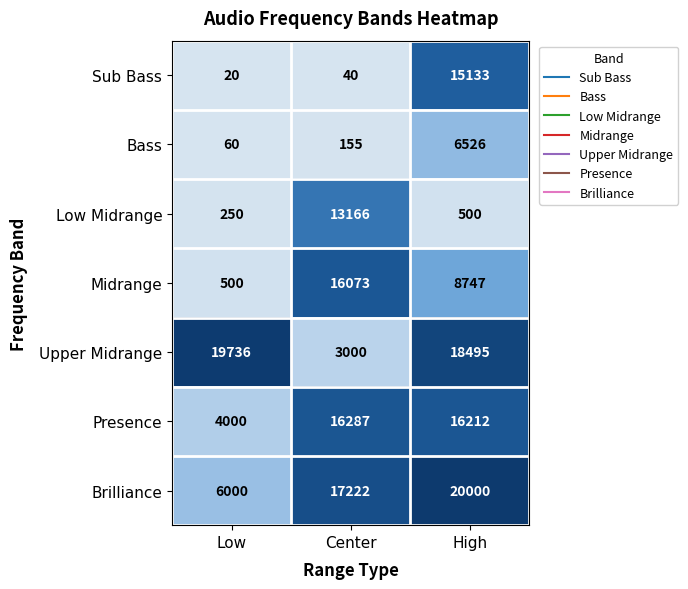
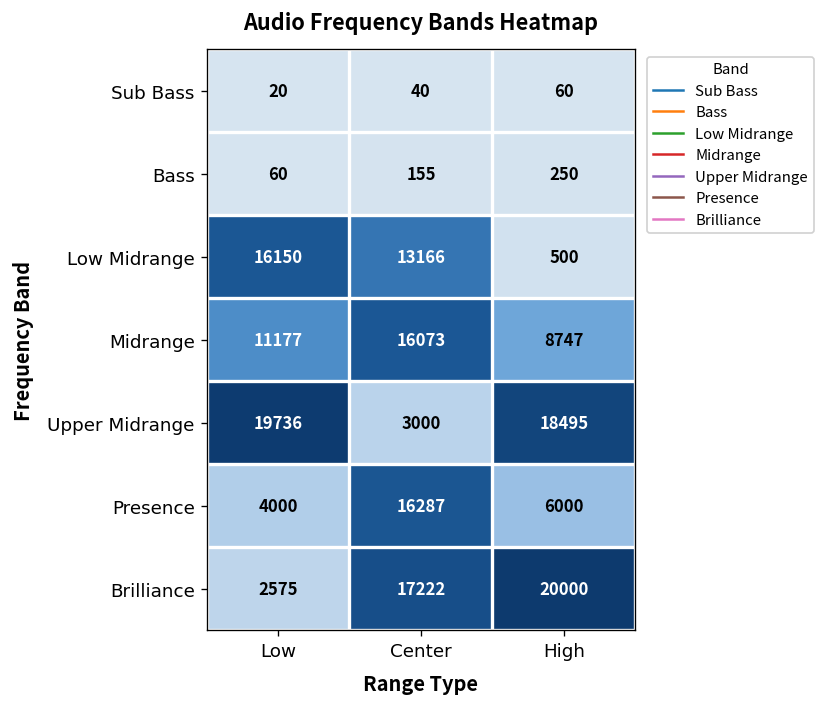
Sub Bass, High: 15133 -> 60
Bass, High: 6526 -> 250
Low Midrange, Low: 250 -> 16150
Midrange, Low: 500 -> 11177
Presence, High: 16212 -> 6000
Brilliance, Low: 6000 -> 2575
